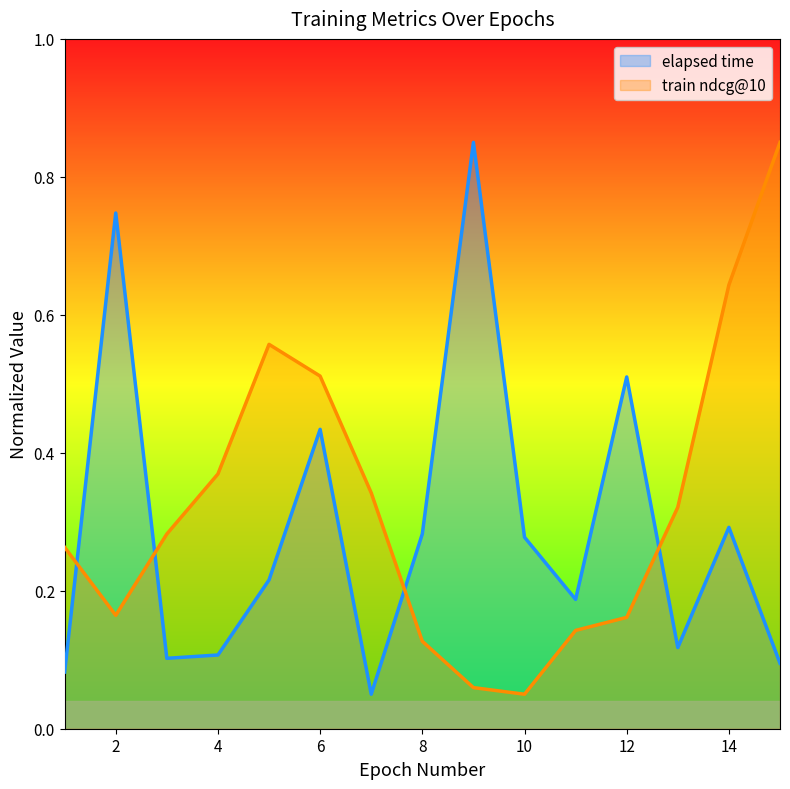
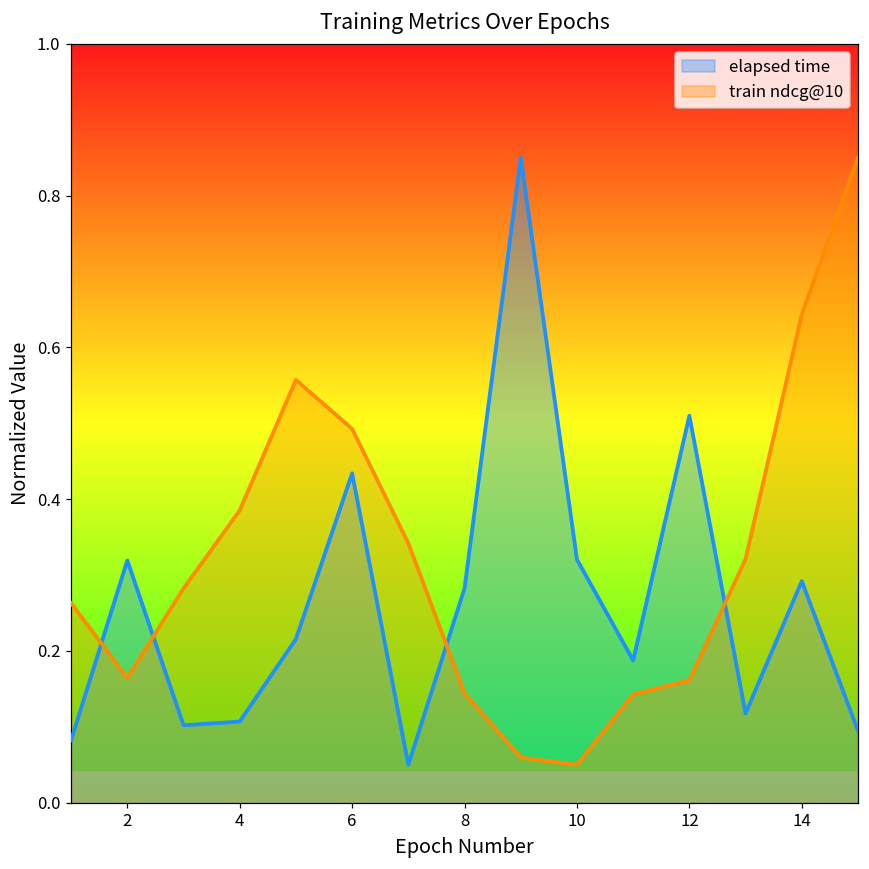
elapsed time, 2: 0.75 -> 0.32
train ndcg@10, 4: 0.37 -> 0.39
train ndcg@10, 6: 0.51 -> 0.49
train ndcg@10, 8: 0.13 -> 0.14
elapsed time, 10: 0.28 -> 0.32
